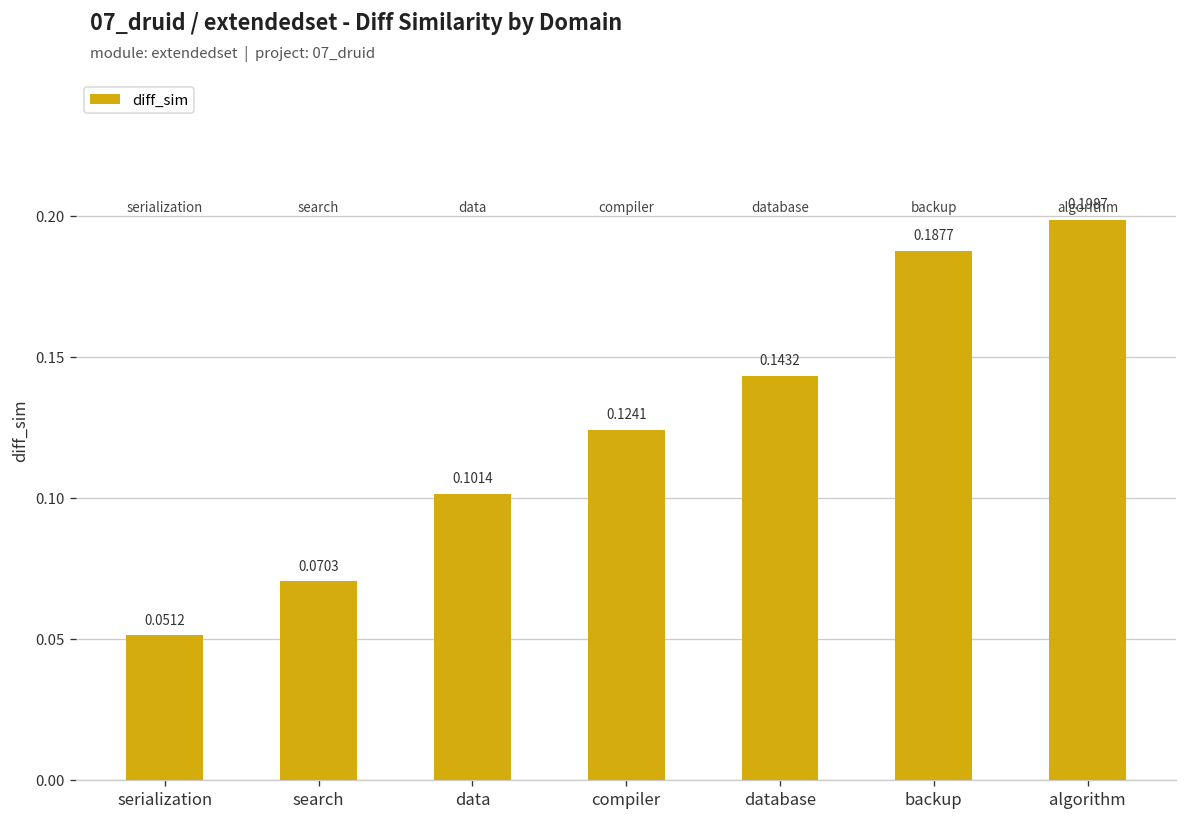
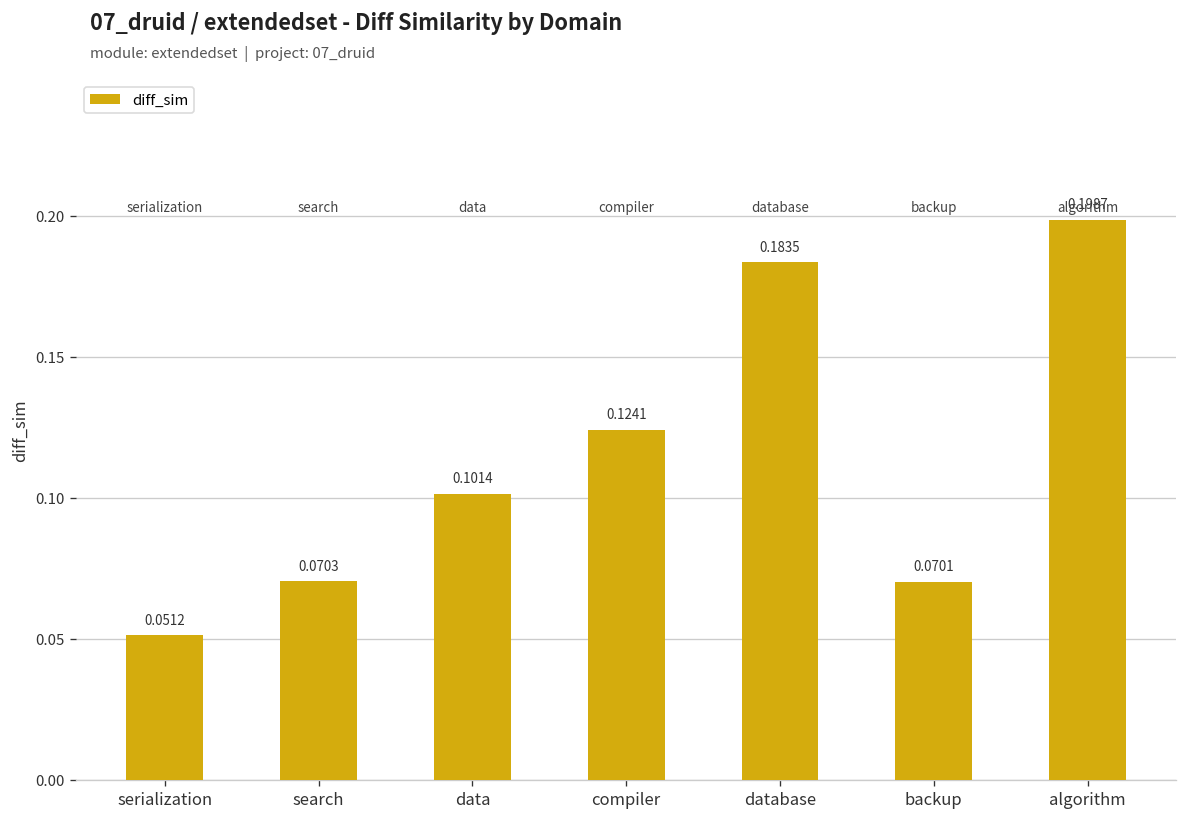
database: 0.1432 -> 0.1835
backup: 0.1877 -> 0.0701
